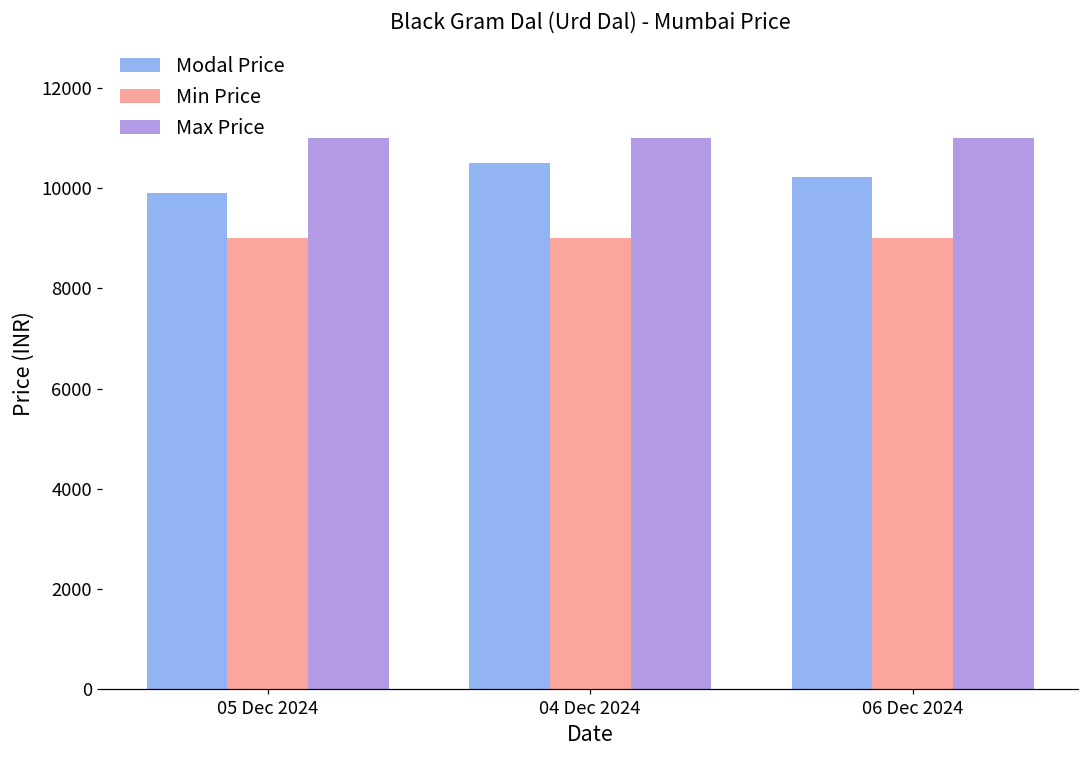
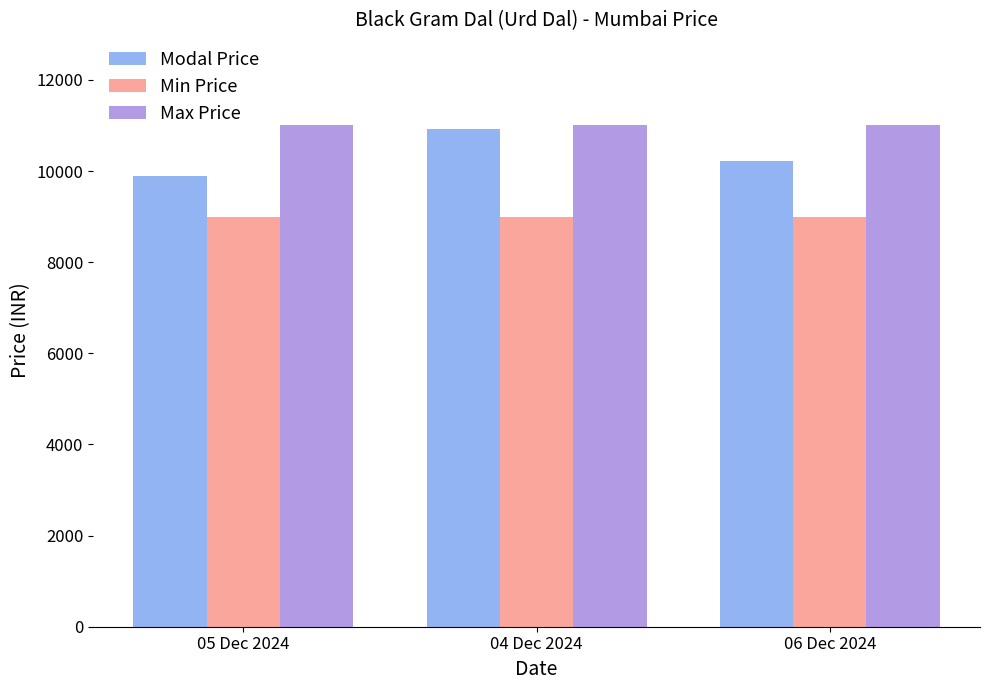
Modal Price, 04 Dec 2024: 10500 -> 10900
